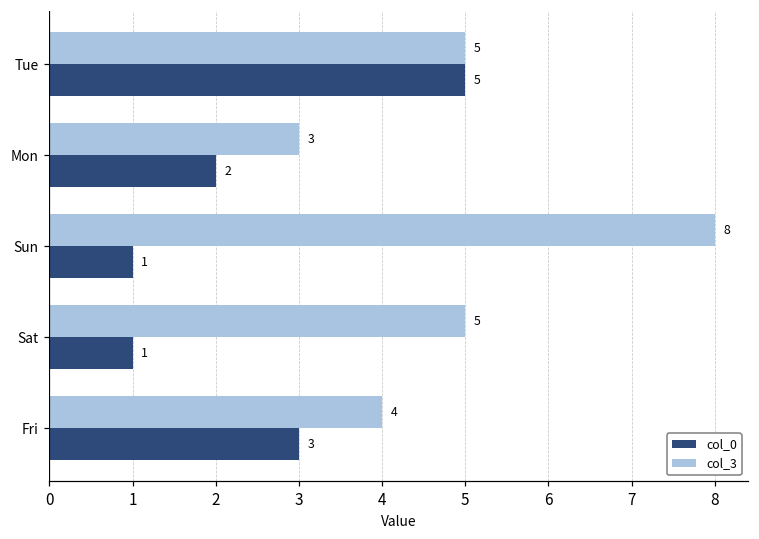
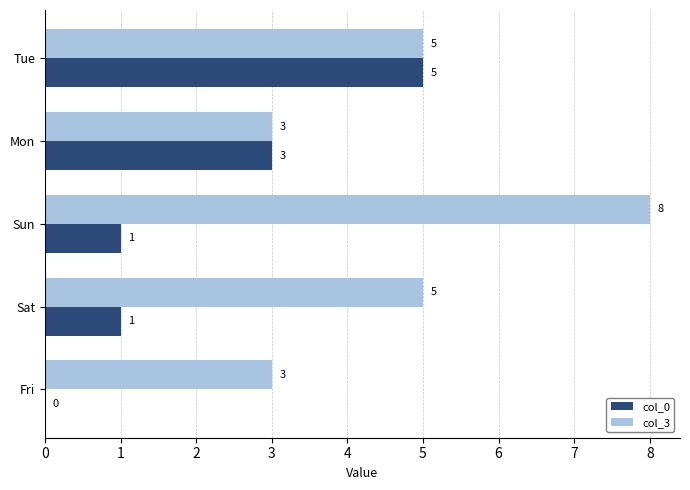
col_0, Mon: 2 -> 3
col_3, Fri: 4 -> 3
col_0, Fri: 3 -> 0
